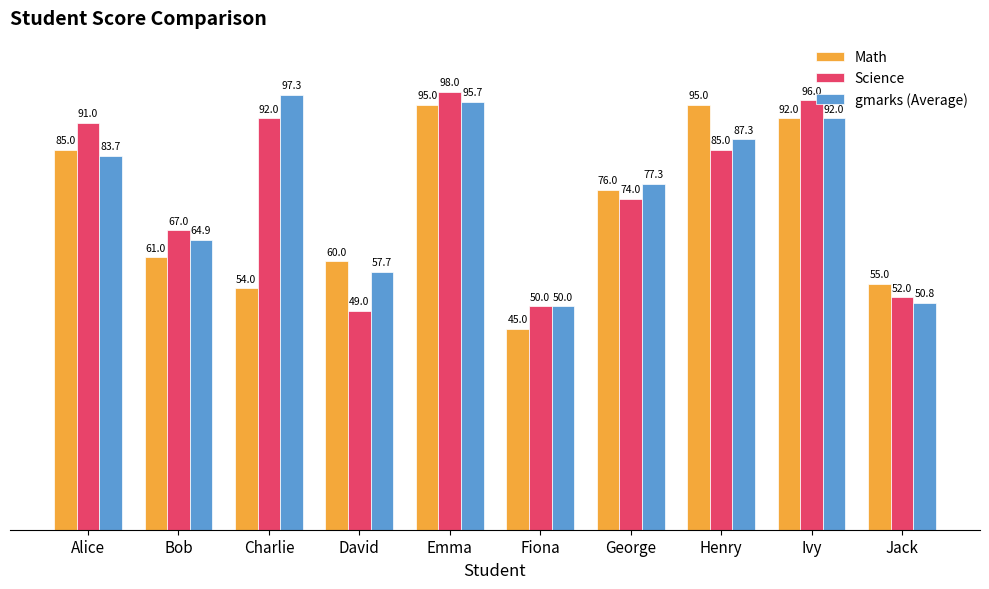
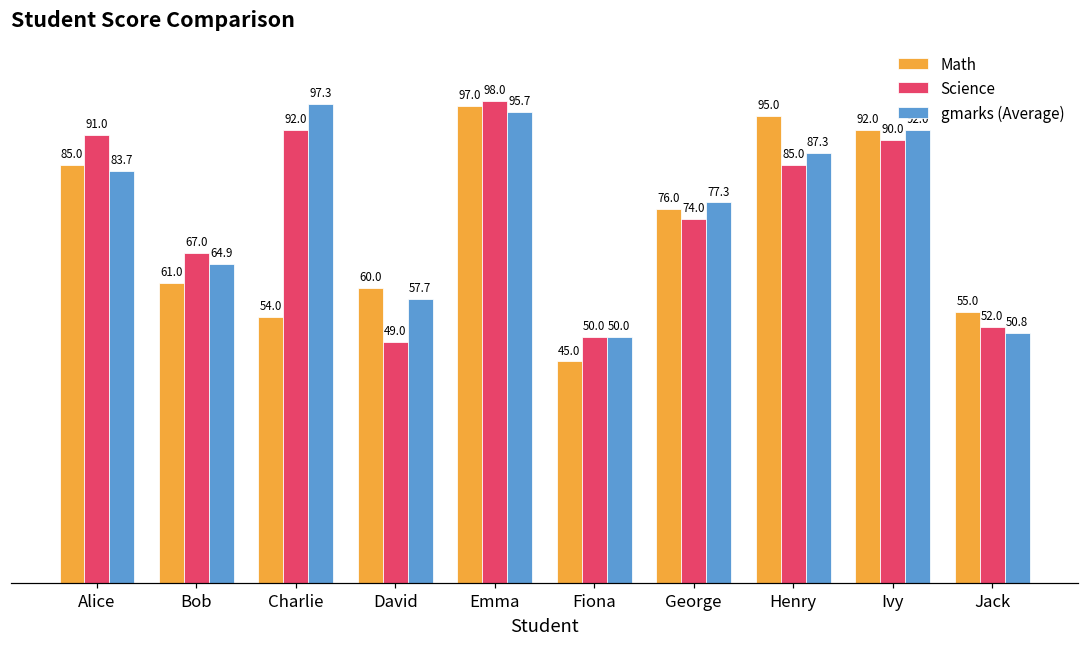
Math, Emma: 95.0 -> 97.0
Science, Ivy: 96.0 -> 90.0
